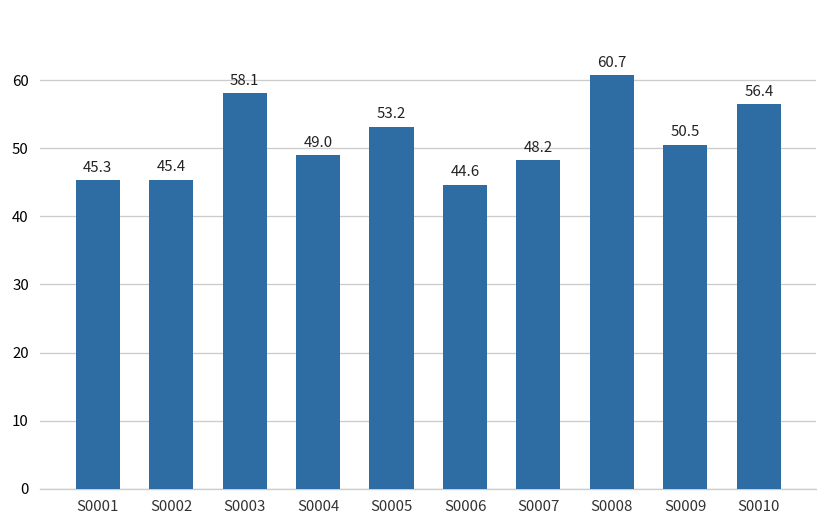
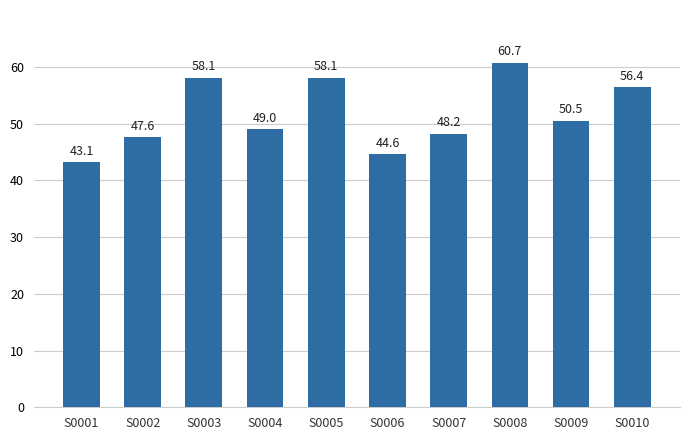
S0001: 45.3 -> 43.1
S0002: 45.4 -> 47.6
S0005: 53.2 -> 58.1
